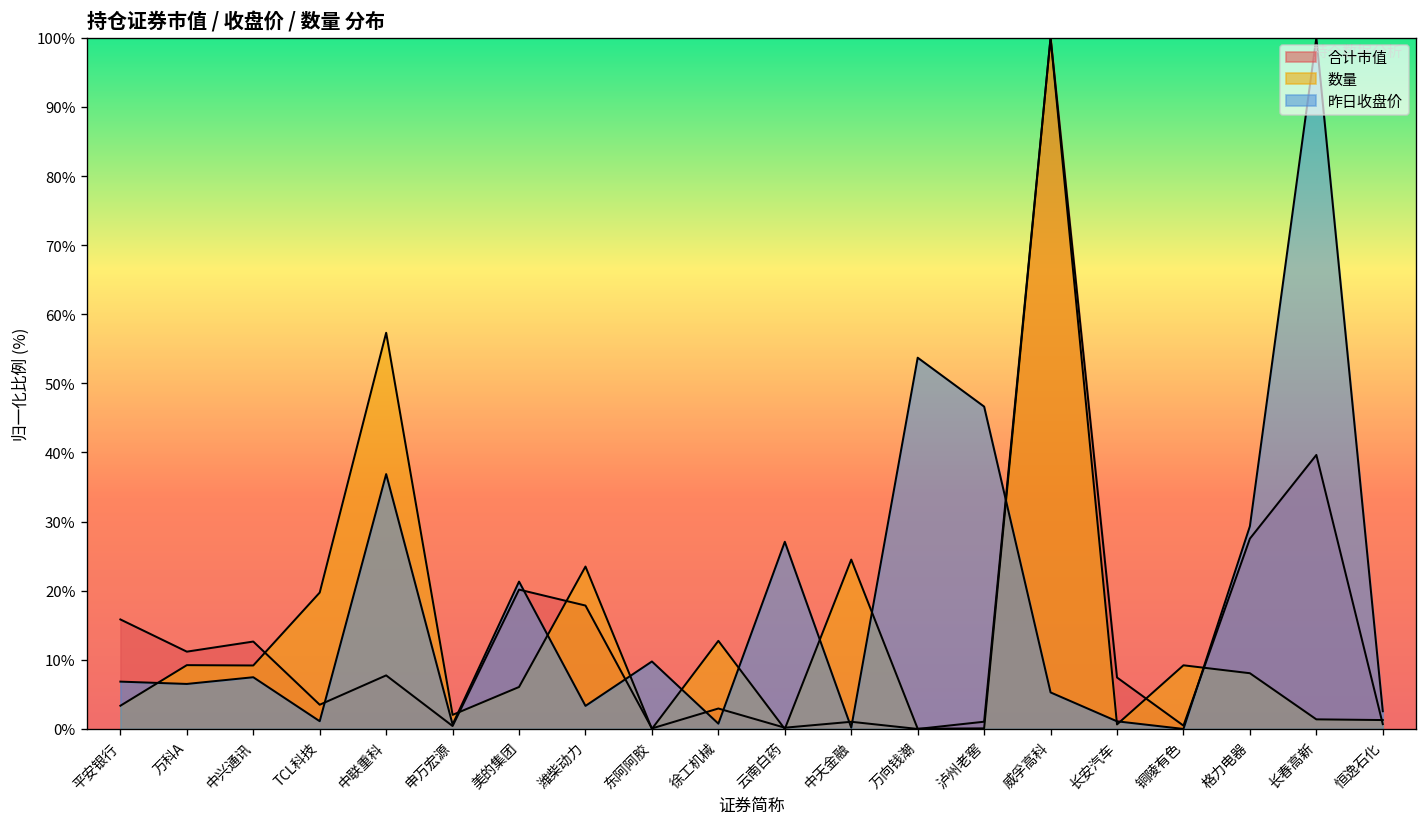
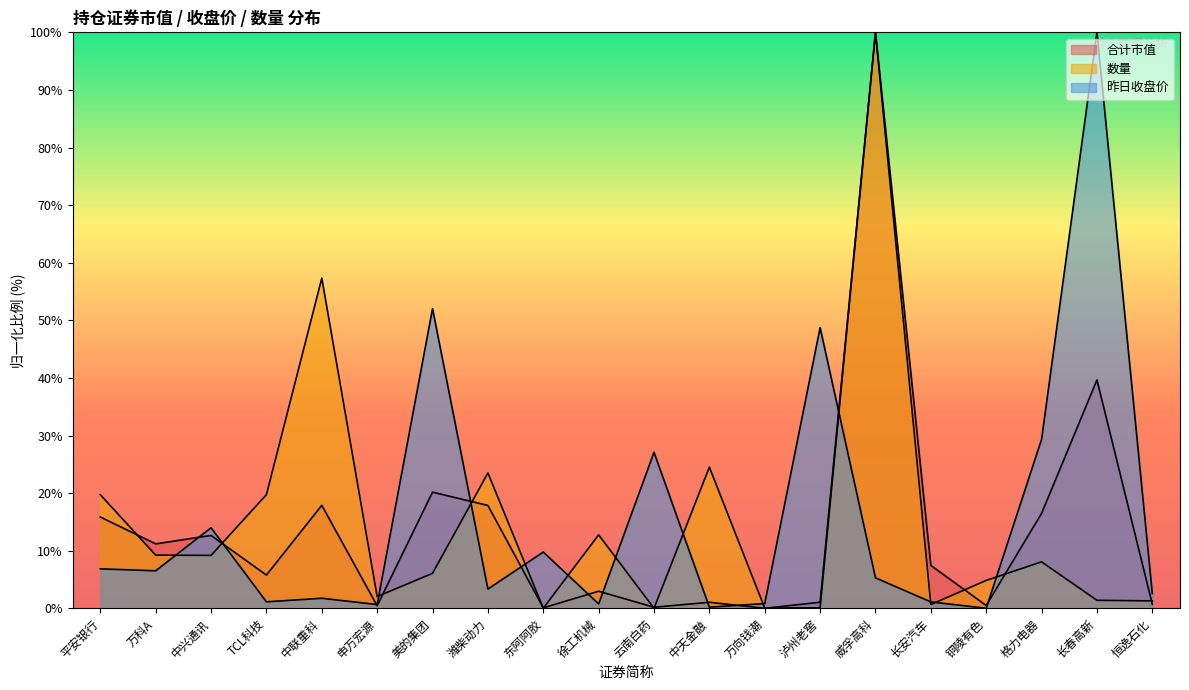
数量, 平安银行: 3% -> 20%
昨日收盘价, 中兴通讯: 7% -> 14%
合计市值, TCL科技: 4% -> 6%
合计市值, 中联重科: 8% -> 18%
昨日收盘价, 中联重科: 37% -> 2%
昨日收盘价, 美的集团: 21% -> 52%
昨日收盘价, 万向钱潮: 54% -> 1%
昨日收盘价, 泸州老窖: 47% -> 49%
数量, 铜陵有色: 9% -> 5%
合计市值, 格力电器: 28% -> 16%
